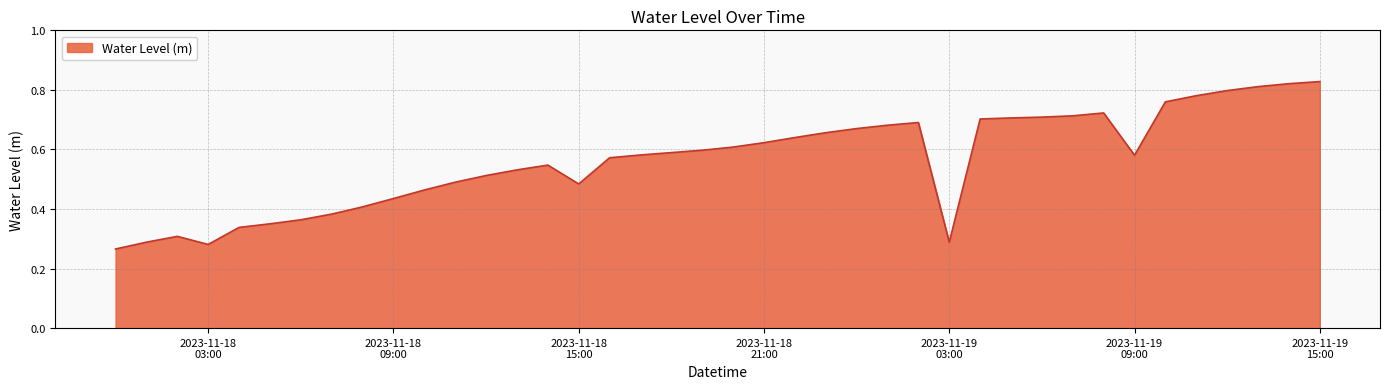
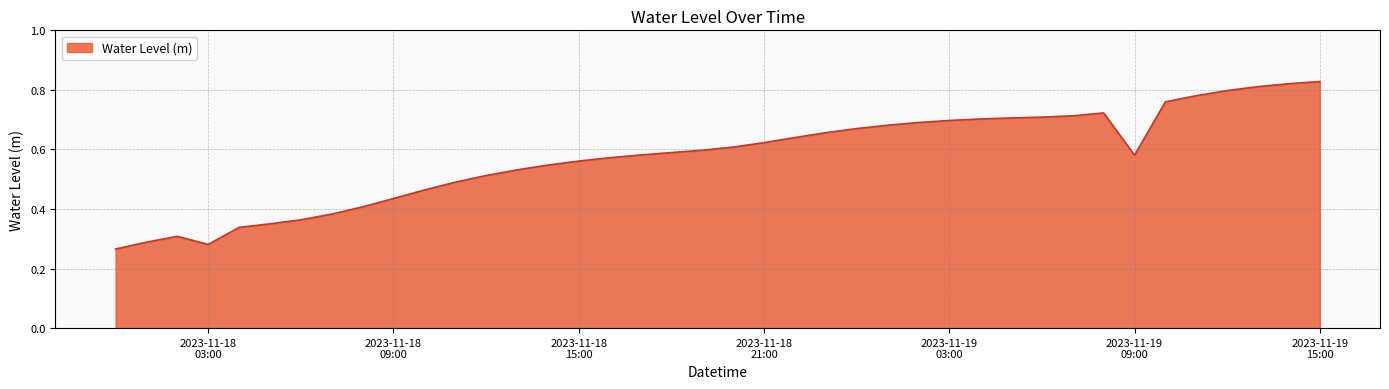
2023-11-18 15:00: 0.48 -> 0.56
2023-11-19 03:00: 0.29 -> 0.70
